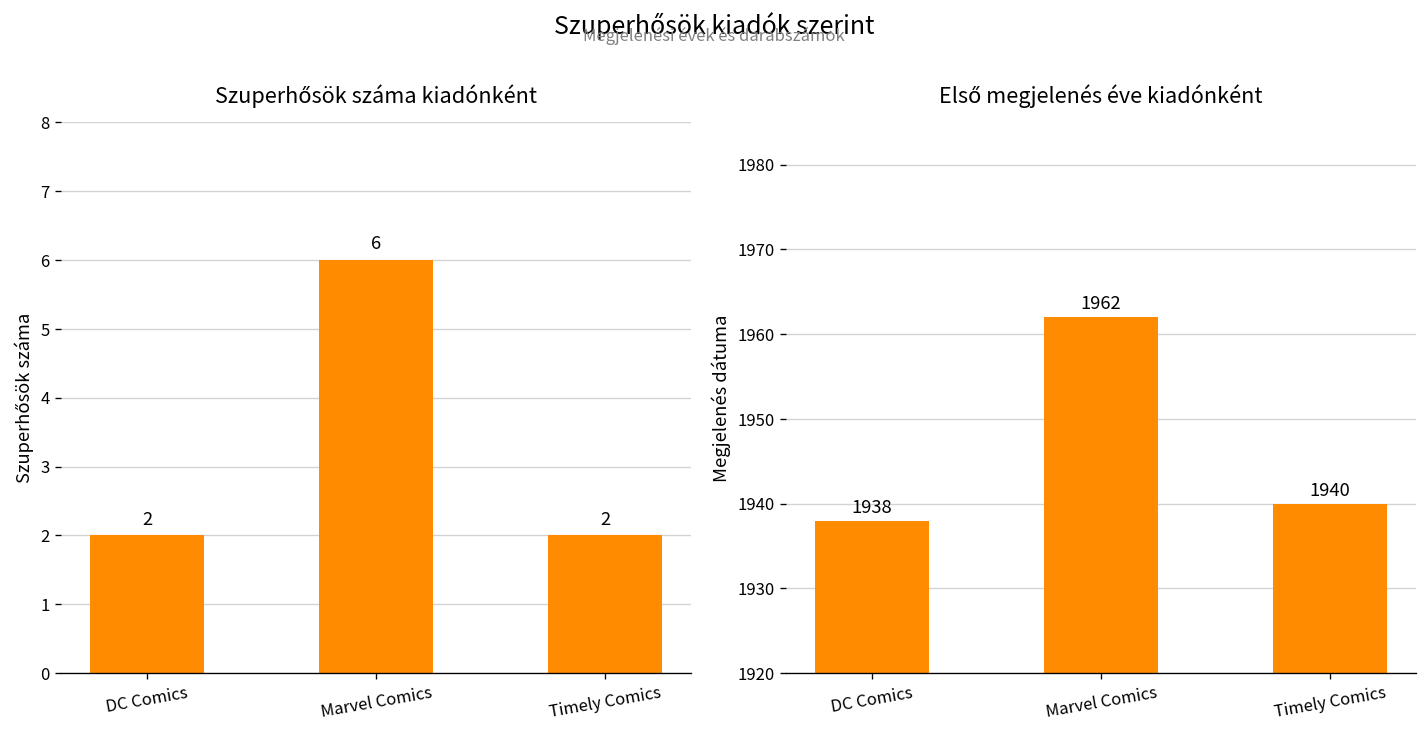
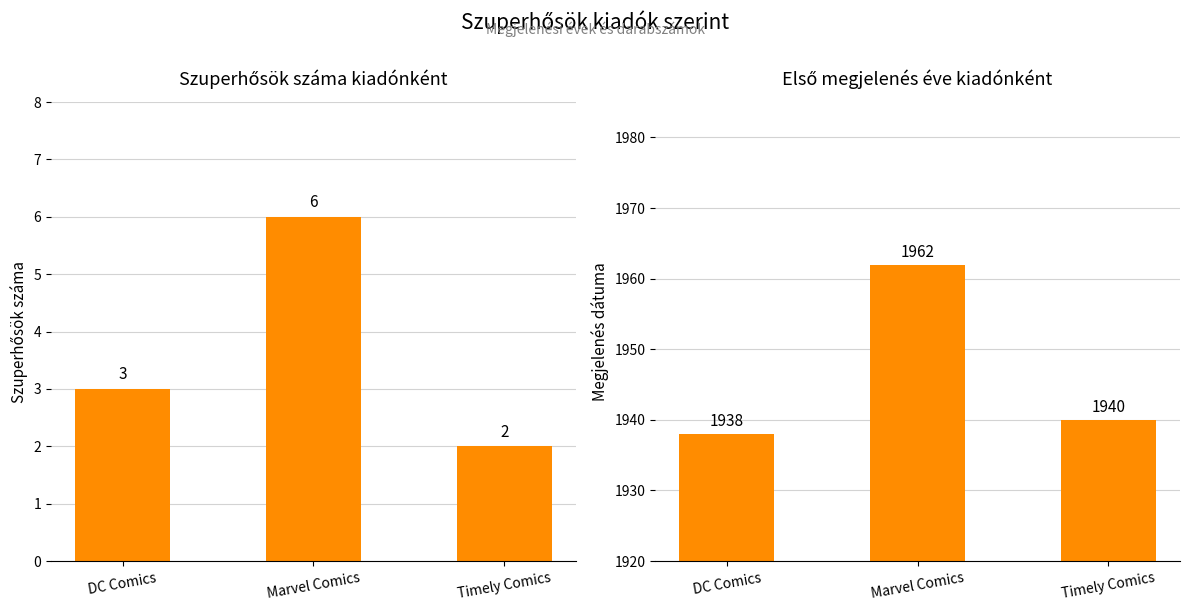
Szuperhősök száma kiadónként, DC Comics: 2 -> 3
